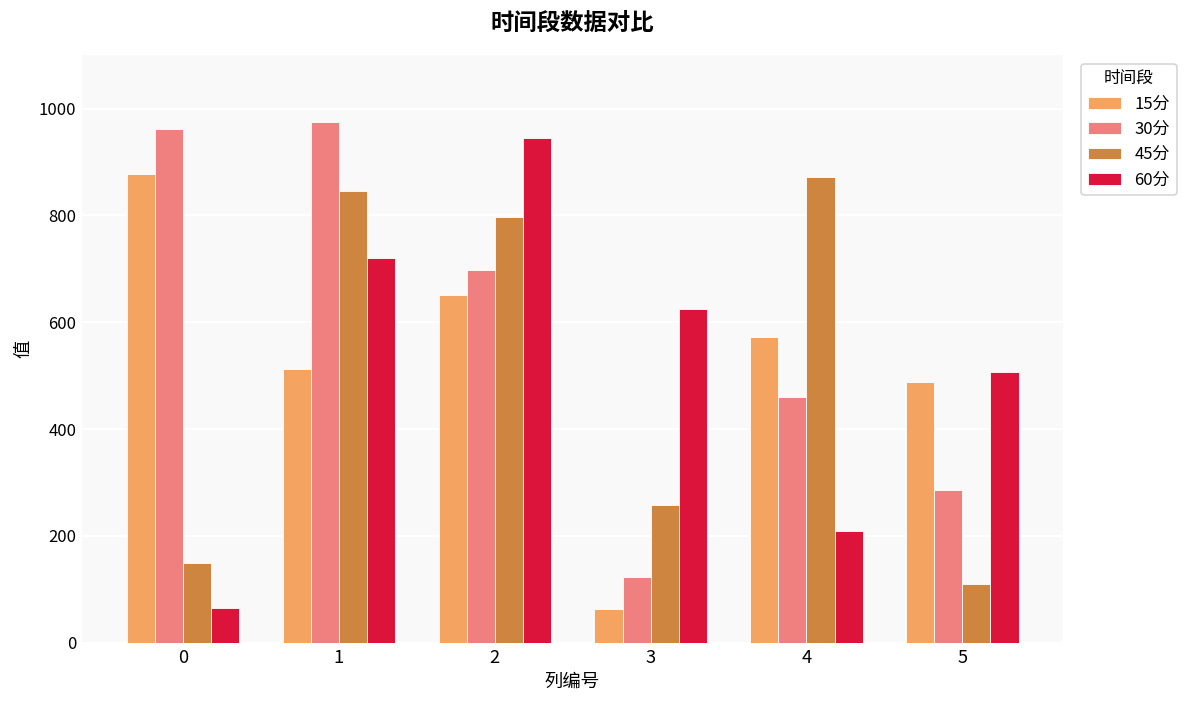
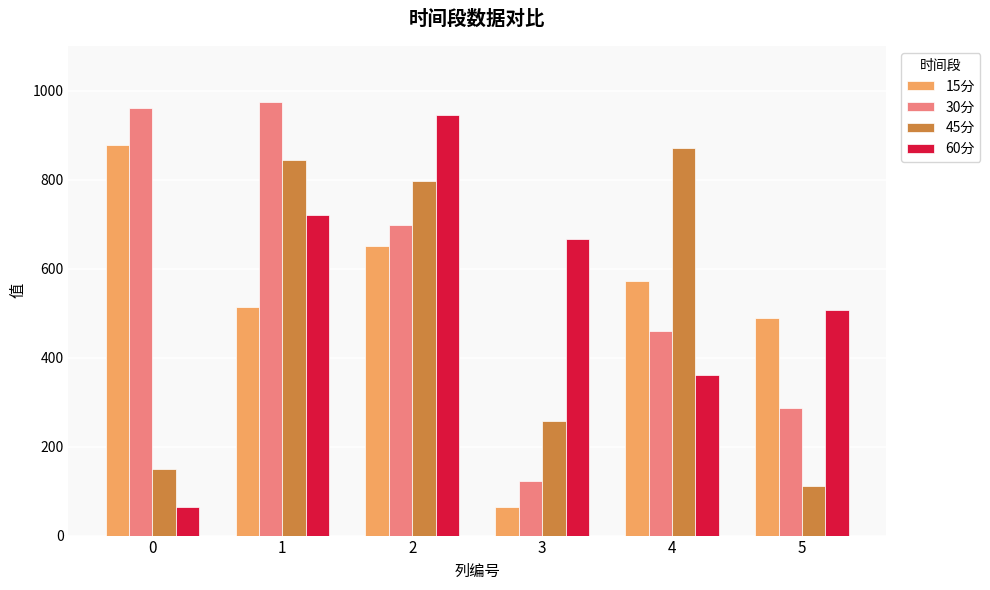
60分, 3: 620 -> 670
60分, 4: 210 -> 360
